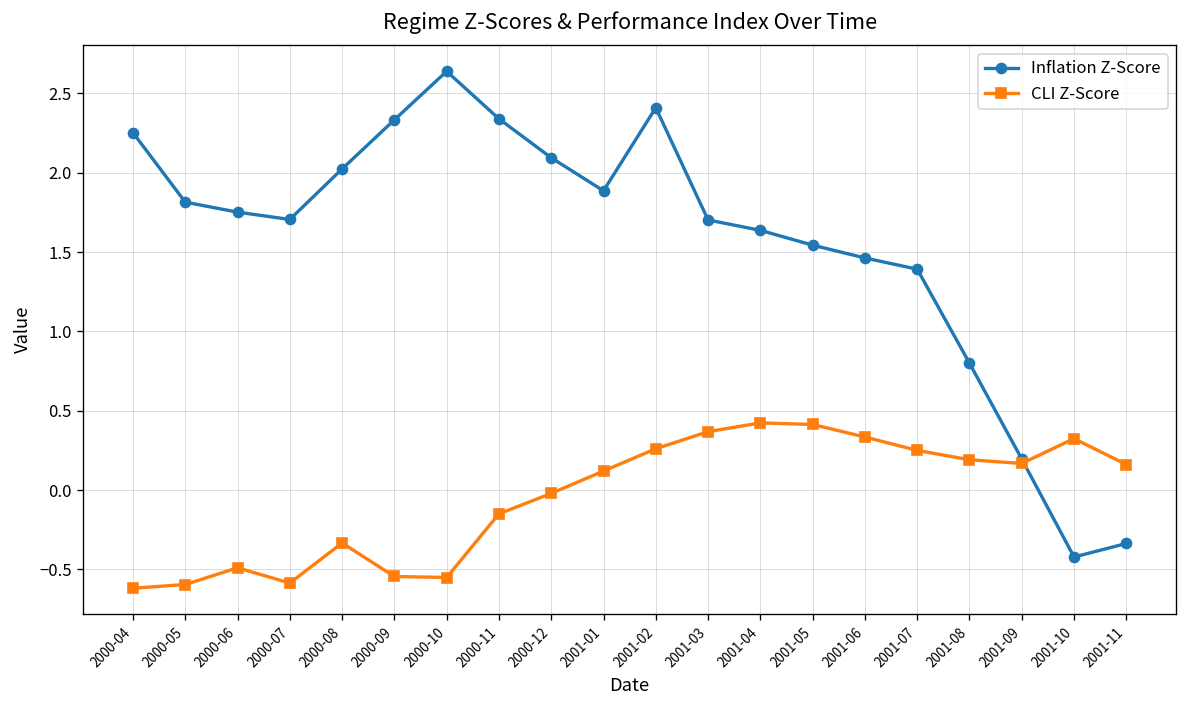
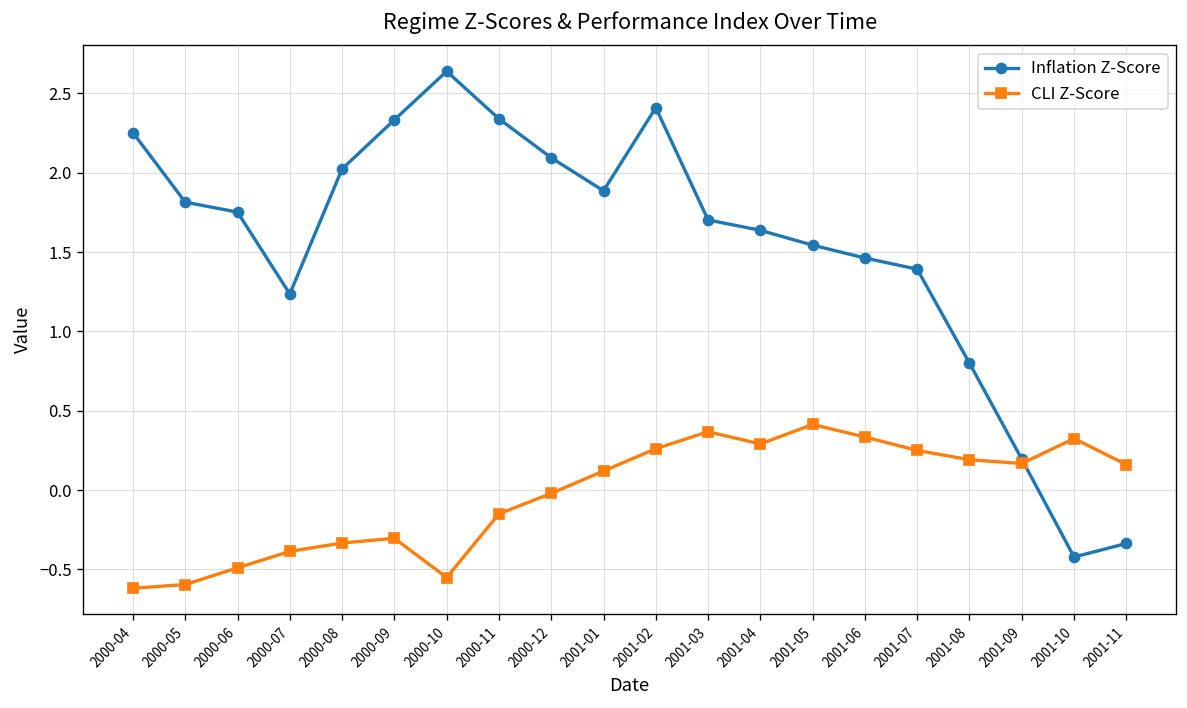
Inflation Z-Score, 2000-07: 1.71 -> 1.24
CLI Z-Score, 2000-07: -0.59 -> -0.39
CLI Z-Score, 2000-09: -0.54 -> -0.30
CLI Z-Score, 2001-04: 0.42 -> 0.29
